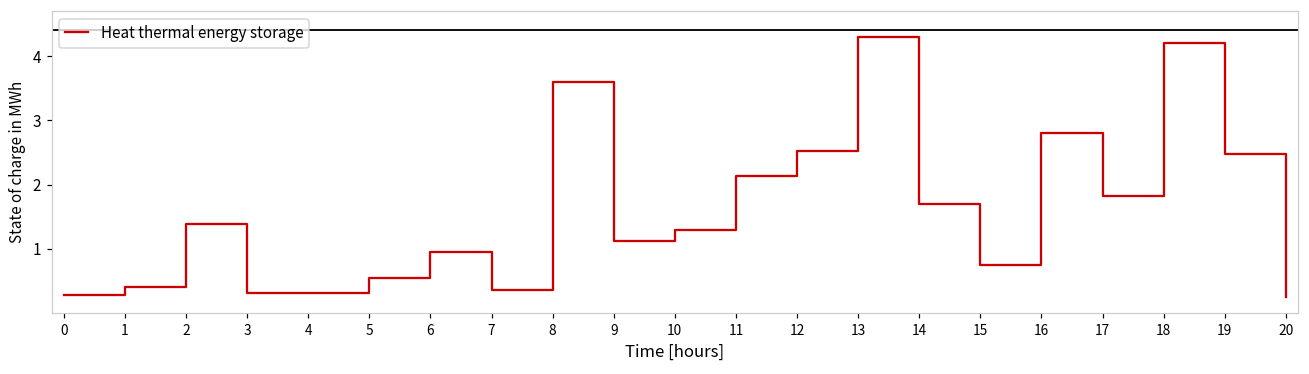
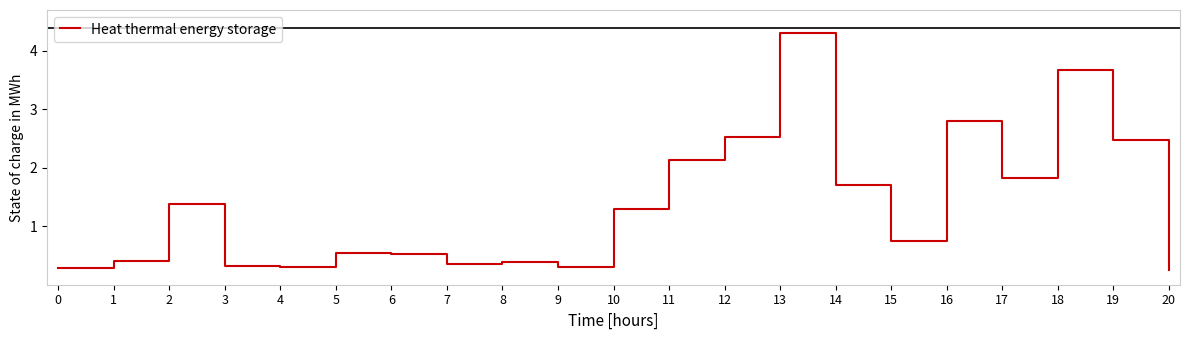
6: 1.0 -> 0.5
8: 3.6 -> 0.4
9: 1.1 -> 0.3
18: 4.2 -> 3.7
